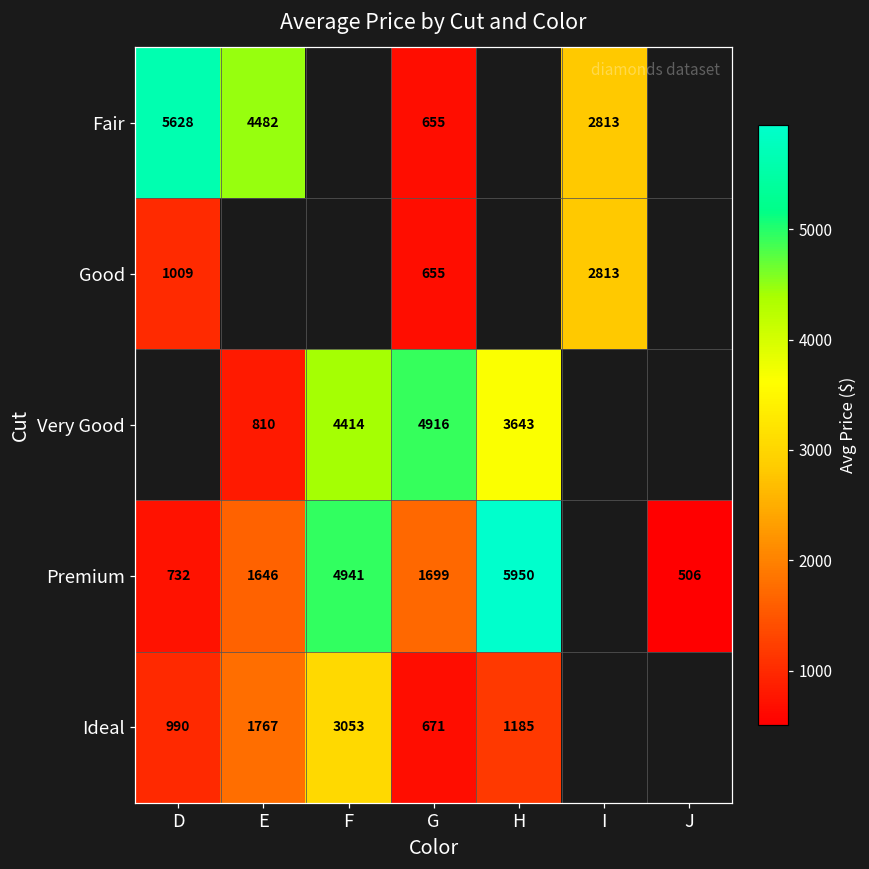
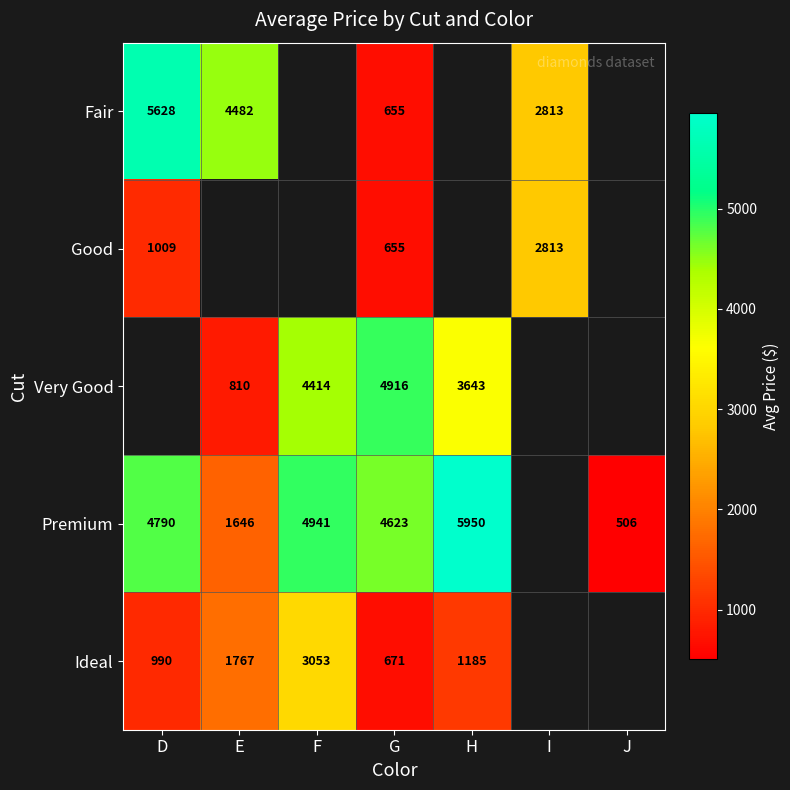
Premium, D: 732 -> 4790
Premium, G: 1699 -> 4623
